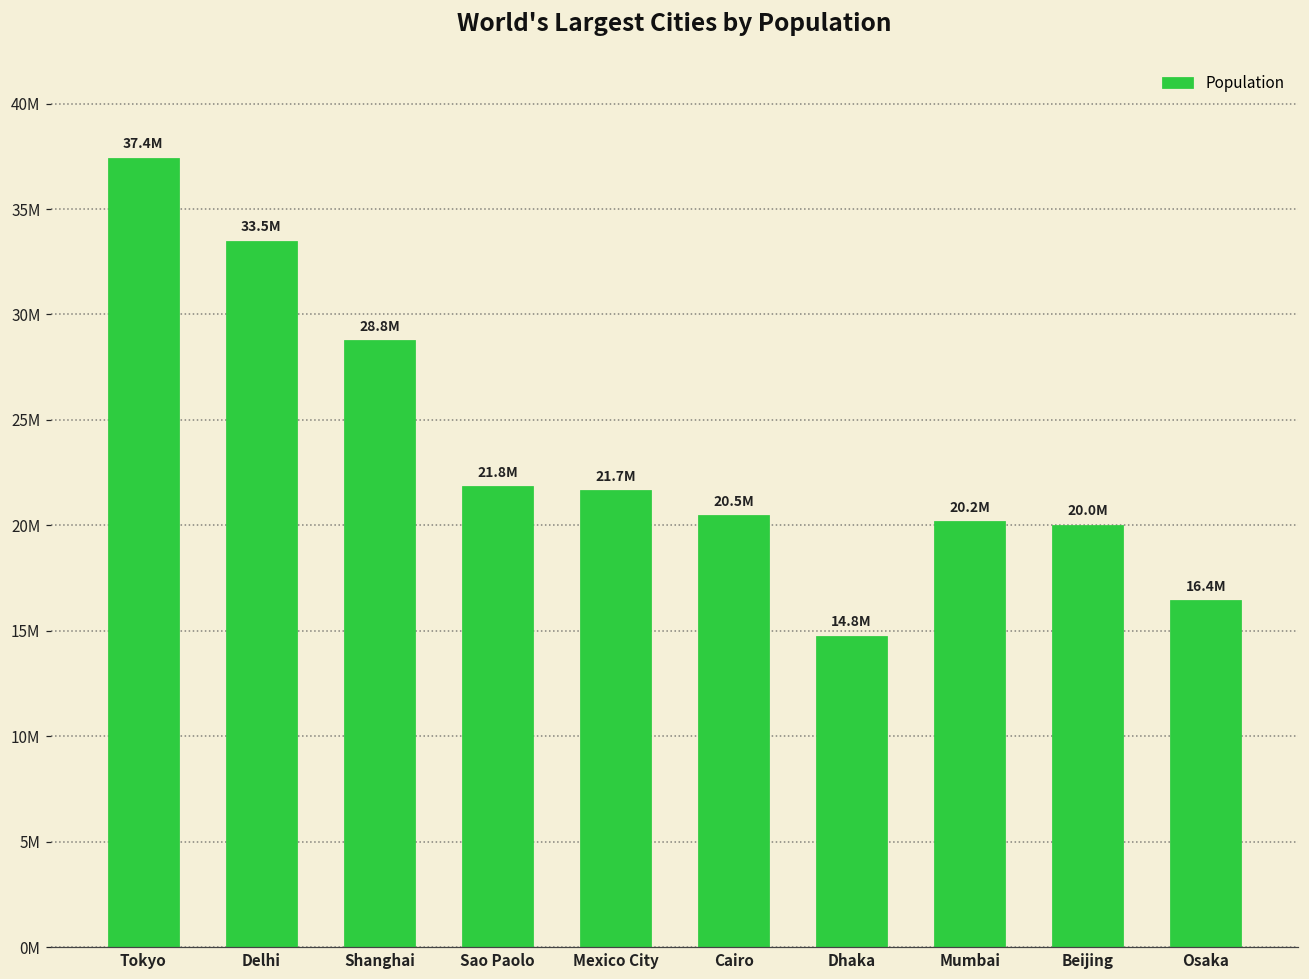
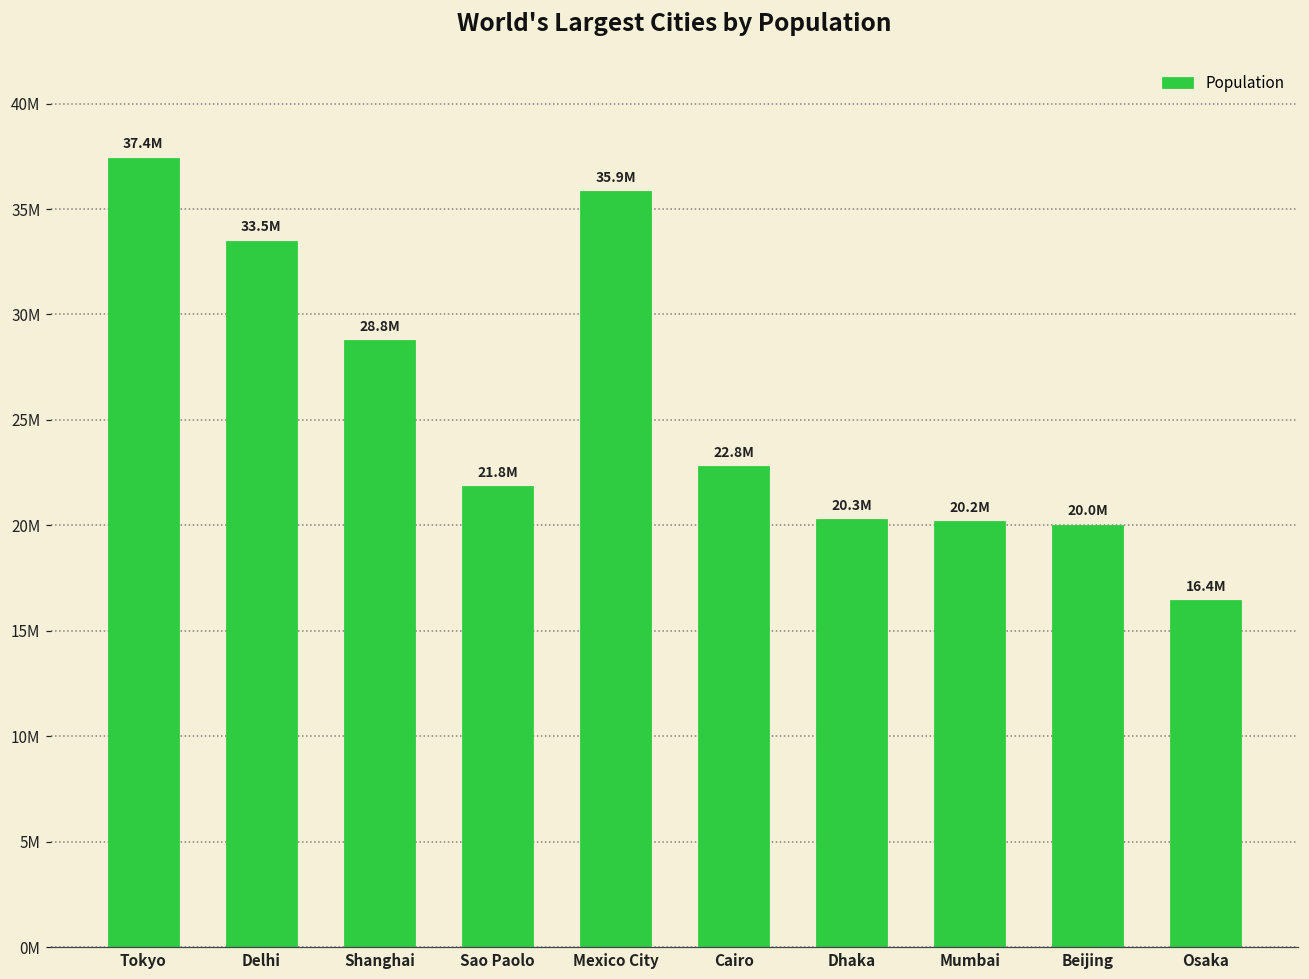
Mexico City: 21.7M -> 35.9M
Cairo: 20.5M -> 22.8M
Dhaka: 14.8M -> 20.3M
